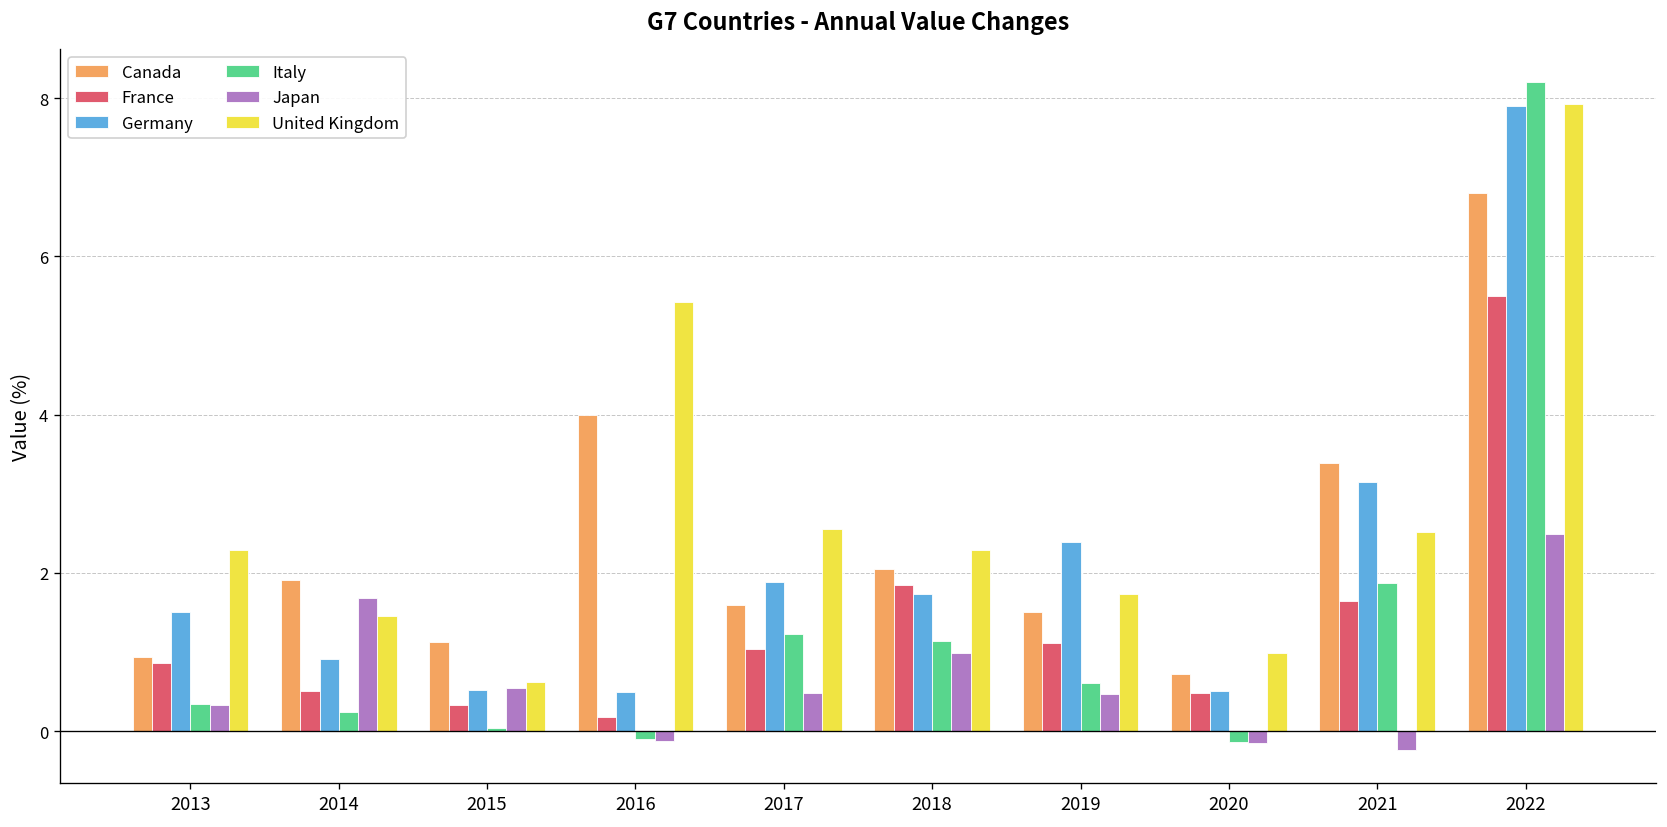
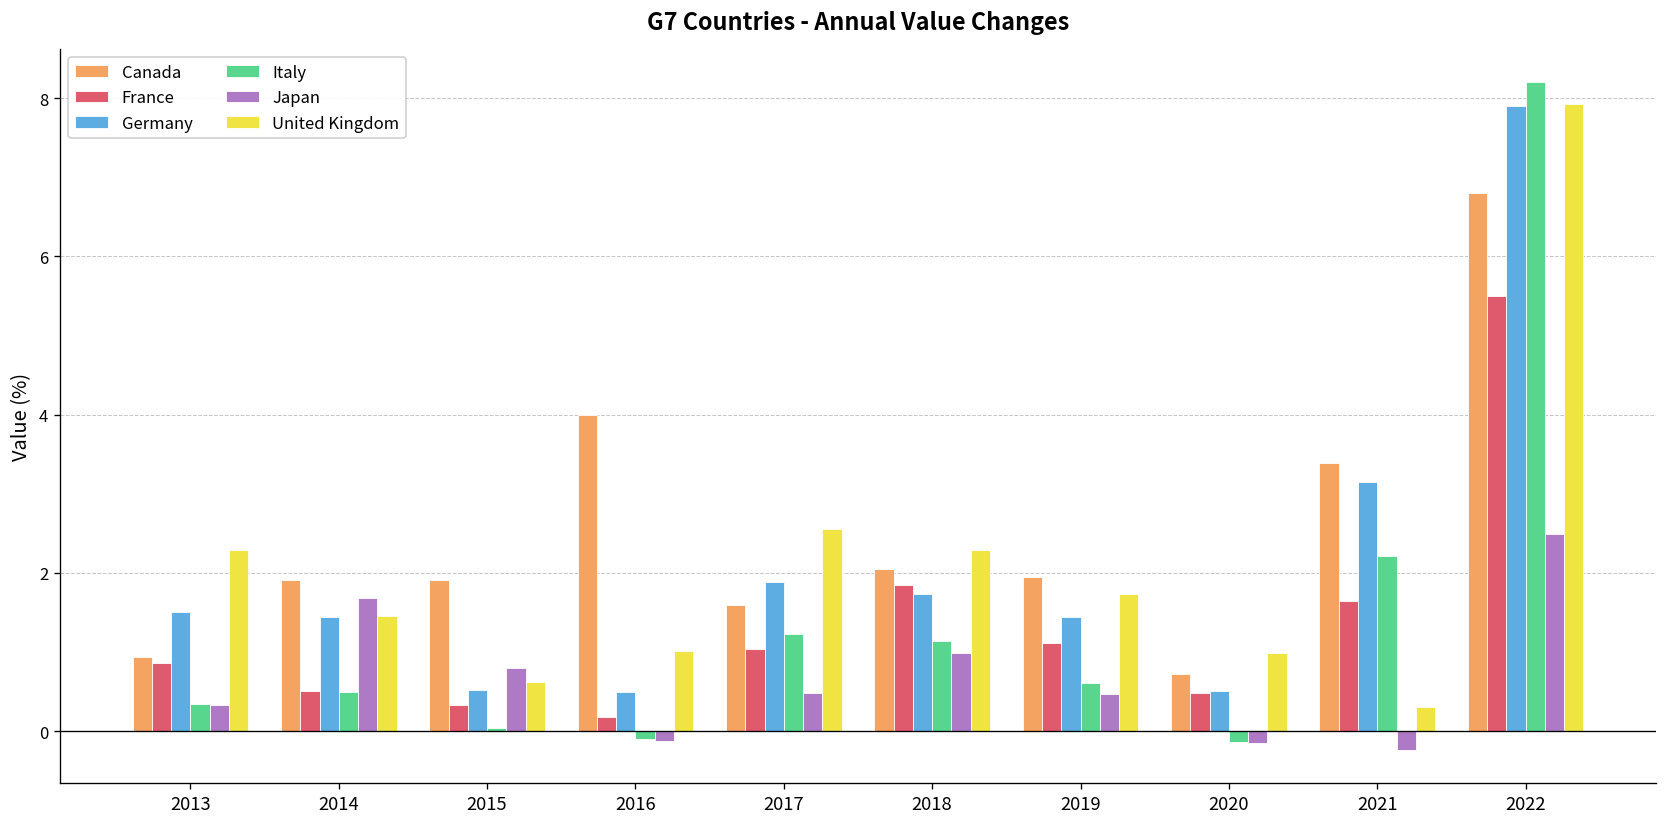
Germany, 2014: 0.9 -> 1.4
Italy, 2014: 0.2 -> 0.5
Canada, 2015: 1.1 -> 1.9
Japan, 2015: 0.5 -> 0.8
United Kingdom, 2016: 5.4 -> 1.0
Canada, 2019: 1.5 -> 1.9
Germany, 2019: 2.4 -> 1.4
Italy, 2021: 1.9 -> 2.2
United Kingdom, 2021: 2.5 -> 0.3
